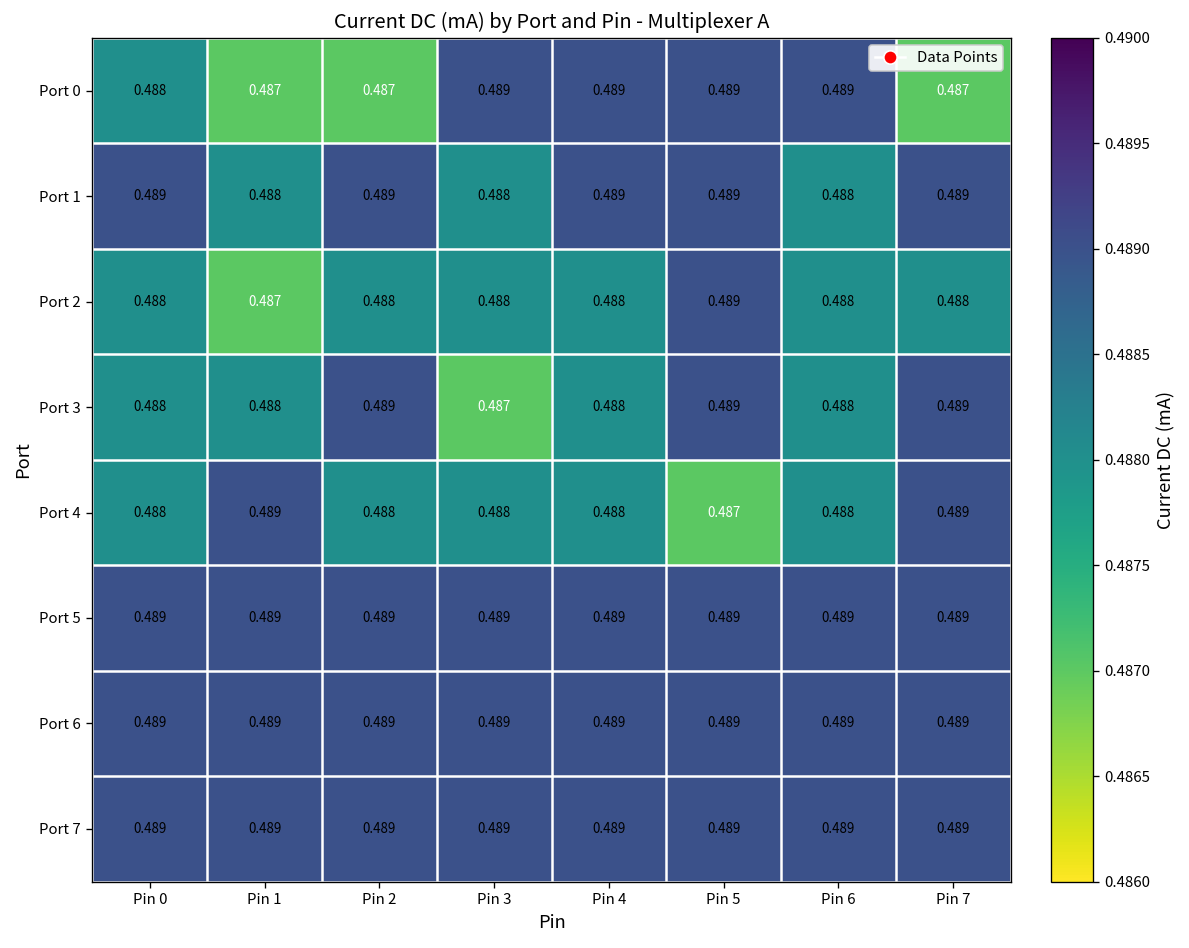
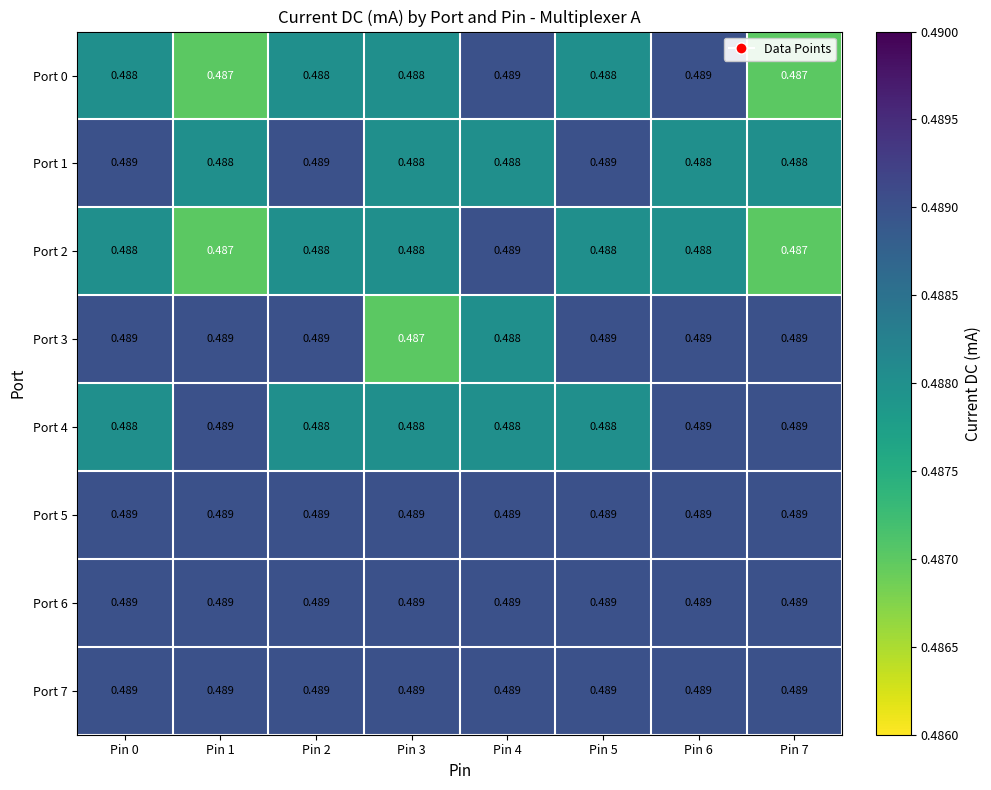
Port 0, Pin 2: 0.487 -> 0.488
Port 0, Pin 3: 0.489 -> 0.488
Port 0, Pin 5: 0.489 -> 0.488
Port 1, Pin 4: 0.489 -> 0.488
Port 1, Pin 7: 0.489 -> 0.488
Port 2, Pin 4: 0.488 -> 0.489
Port 2, Pin 5: 0.489 -> 0.488
Port 2, Pin 7: 0.488 -> 0.487
Port 3, Pin 0: 0.488 -> 0.489
Port 3, Pin 1: 0.488 -> 0.489
Port 3, Pin 6: 0.488 -> 0.489
Port 4, Pin 5: 0.487 -> 0.488
Port 4, Pin 6: 0.488 -> 0.489
